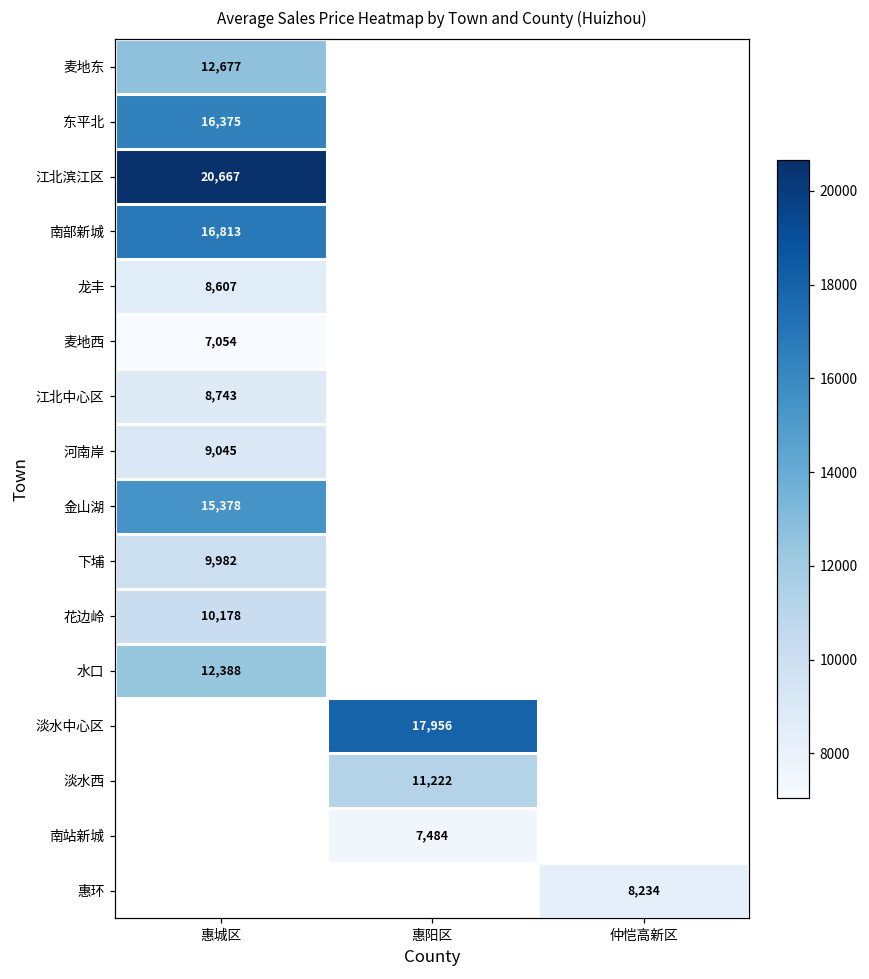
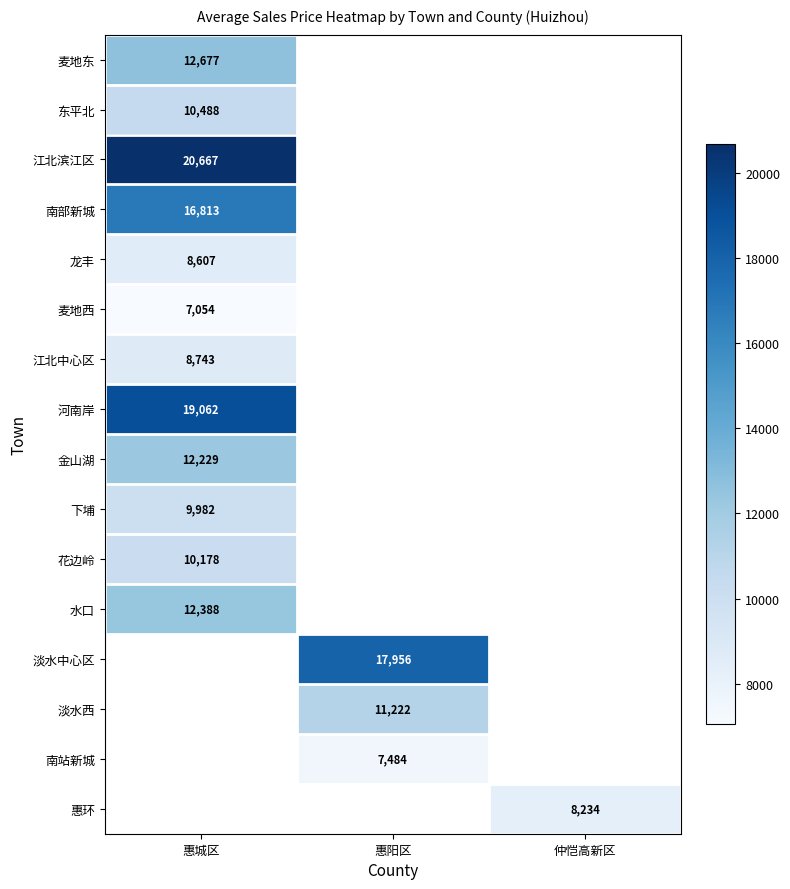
东平北, 惠城区: 16,375 -> 10,488
河南岸, 惠城区: 9,045 -> 19,062
金山湖, 惠城区: 15,378 -> 12,229
